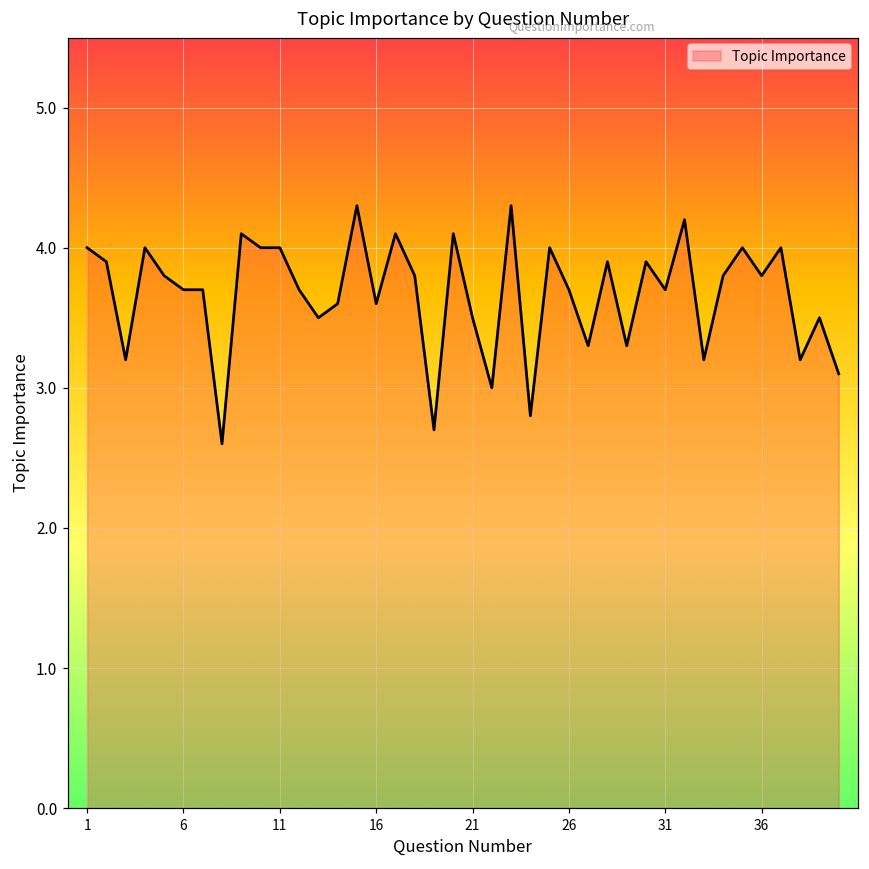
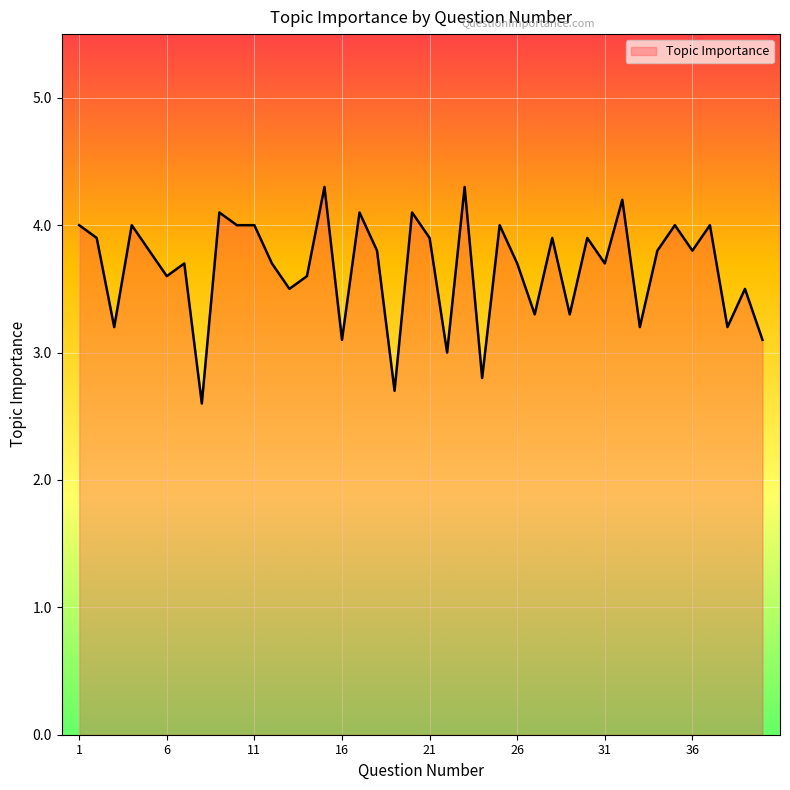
6: 3.7 -> 3.6
16: 3.6 -> 3.1
21: 3.5 -> 3.9
